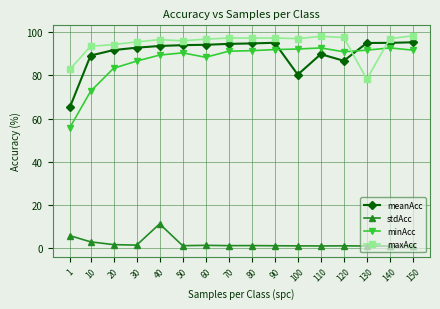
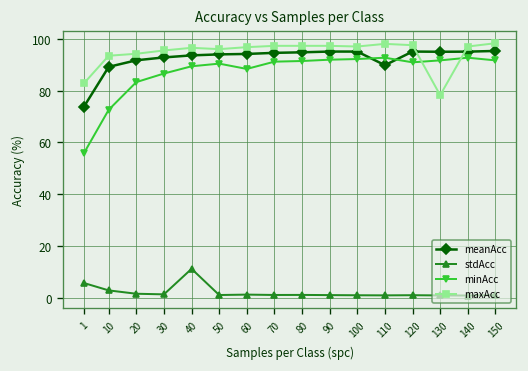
meanAcc, 1: 65 -> 74
meanAcc, 100: 80 -> 95
meanAcc, 120: 87 -> 95
